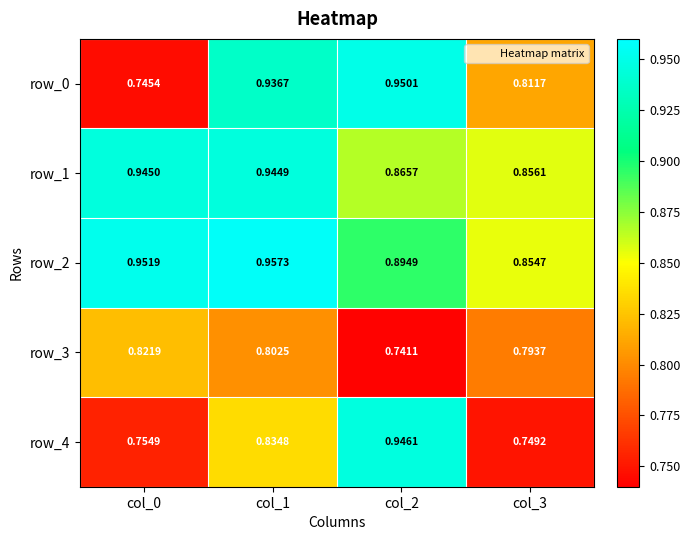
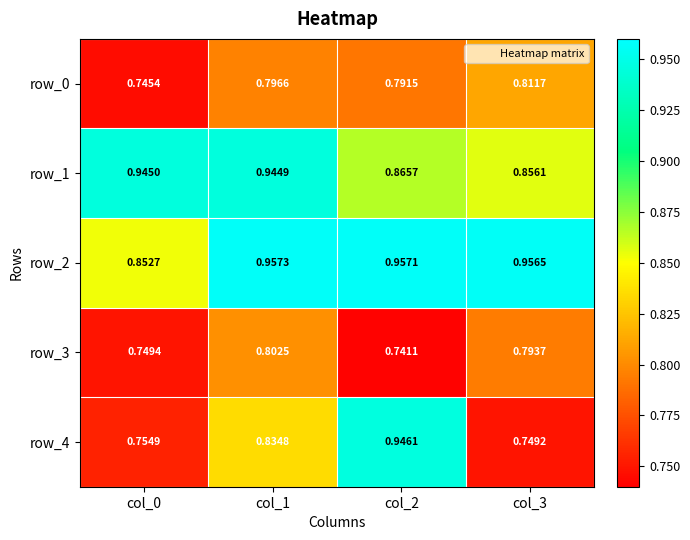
row_0, col_1: 0.9367 -> 0.7966
row_0, col_2: 0.9501 -> 0.7915
row_2, col_0: 0.9519 -> 0.8527
row_2, col_2: 0.8949 -> 0.9571
row_2, col_3: 0.8547 -> 0.9565
row_3, col_0: 0.8219 -> 0.7494
